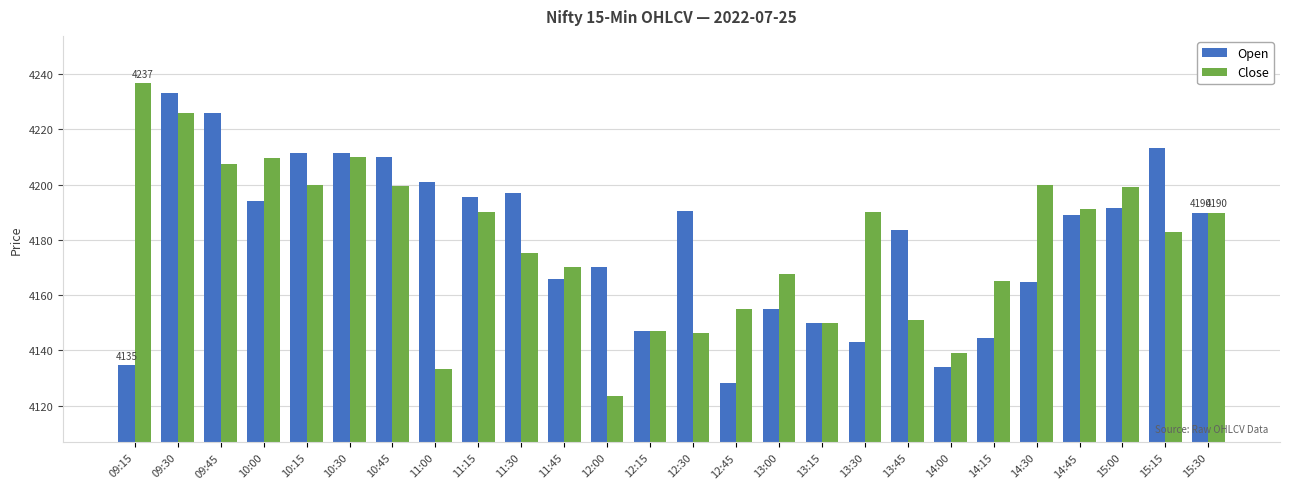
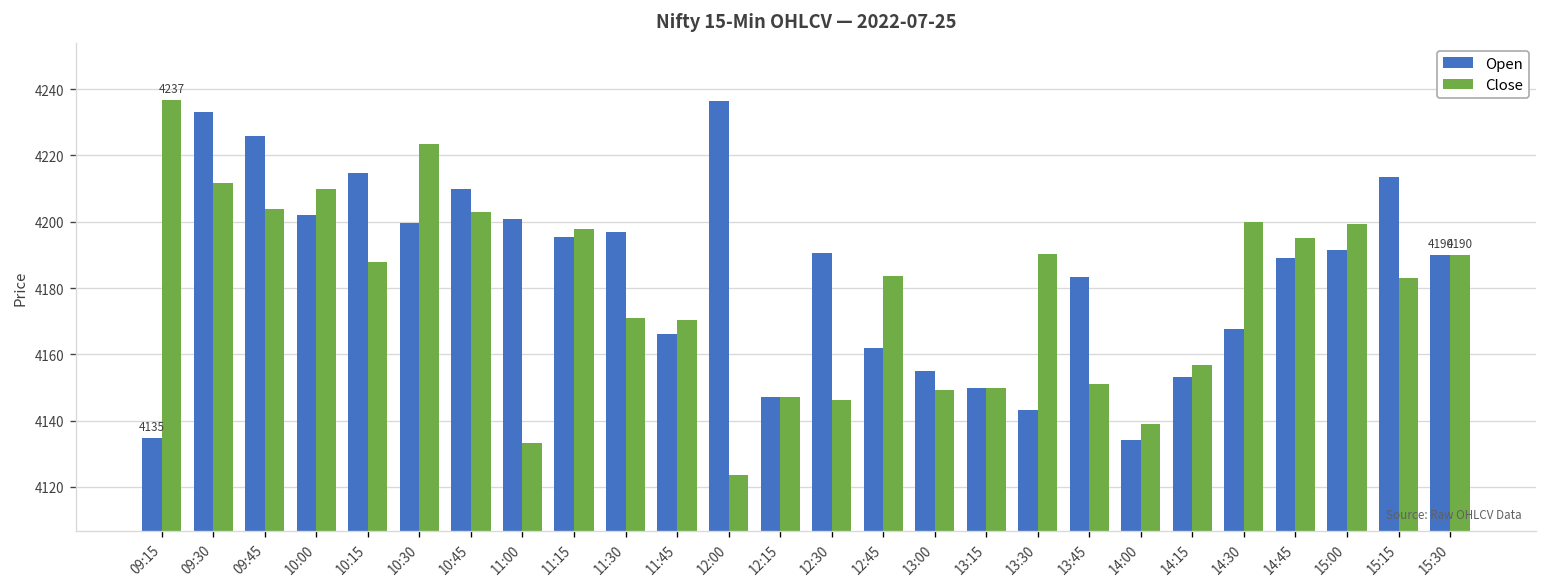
Close, 09:30: 4226 -> 4212
Close, 09:45: 4207 -> 4204
Open, 10:00: 4194 -> 4202
Open, 10:15: 4212 -> 4215
Close, 10:15: 4200 -> 4188
Open, 10:30: 4212 -> 4200
Close, 10:30: 4210 -> 4224
Close, 10:45: 4200 -> 4203
Close, 11:15: 4190 -> 4198
Close, 11:30: 4175 -> 4171
Open, 12:00: 4170 -> 4236
Open, 12:45: 4128 -> 4162
Close, 12:45: 4155 -> 4184
Close, 13:00: 4168 -> 4149
Open, 14:15: 4145 -> 4153
Close, 14:15: 4165 -> 4157
Open, 14:30: 4165 -> 4168
Close, 14:45: 4191 -> 4195
